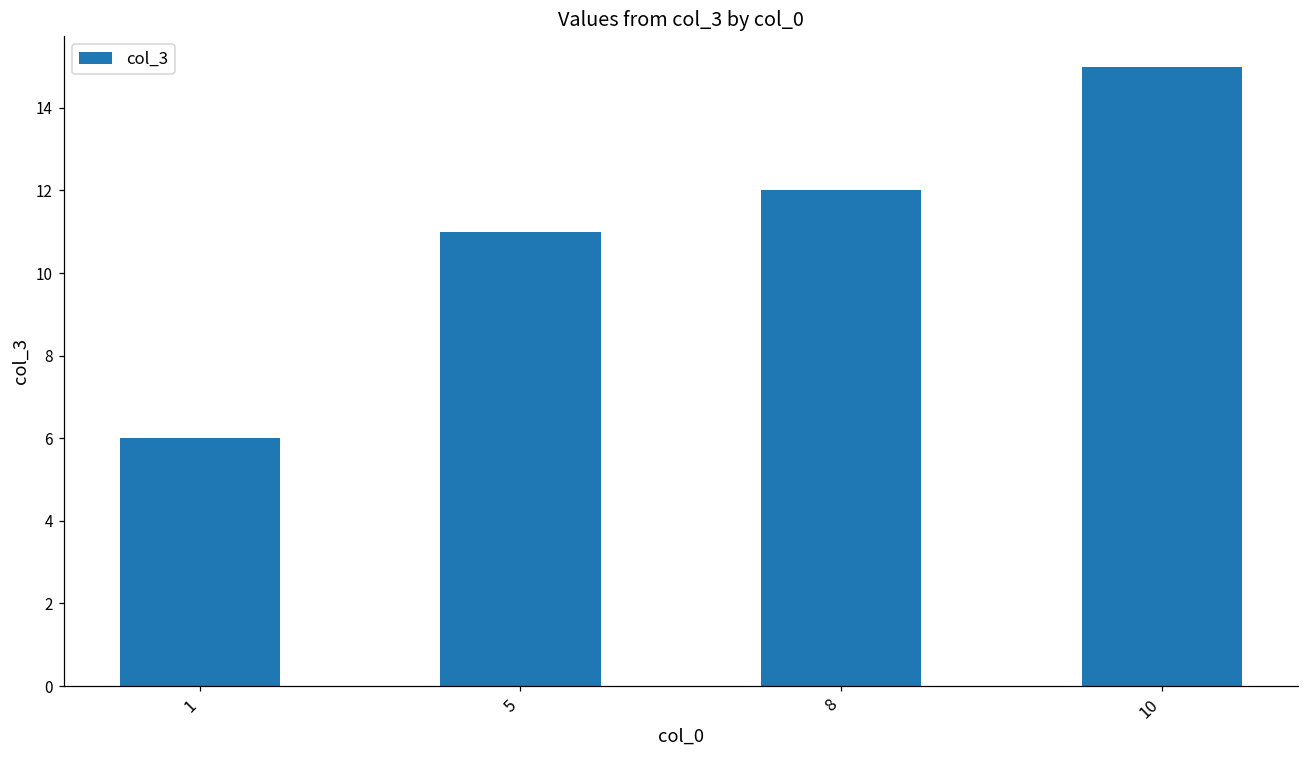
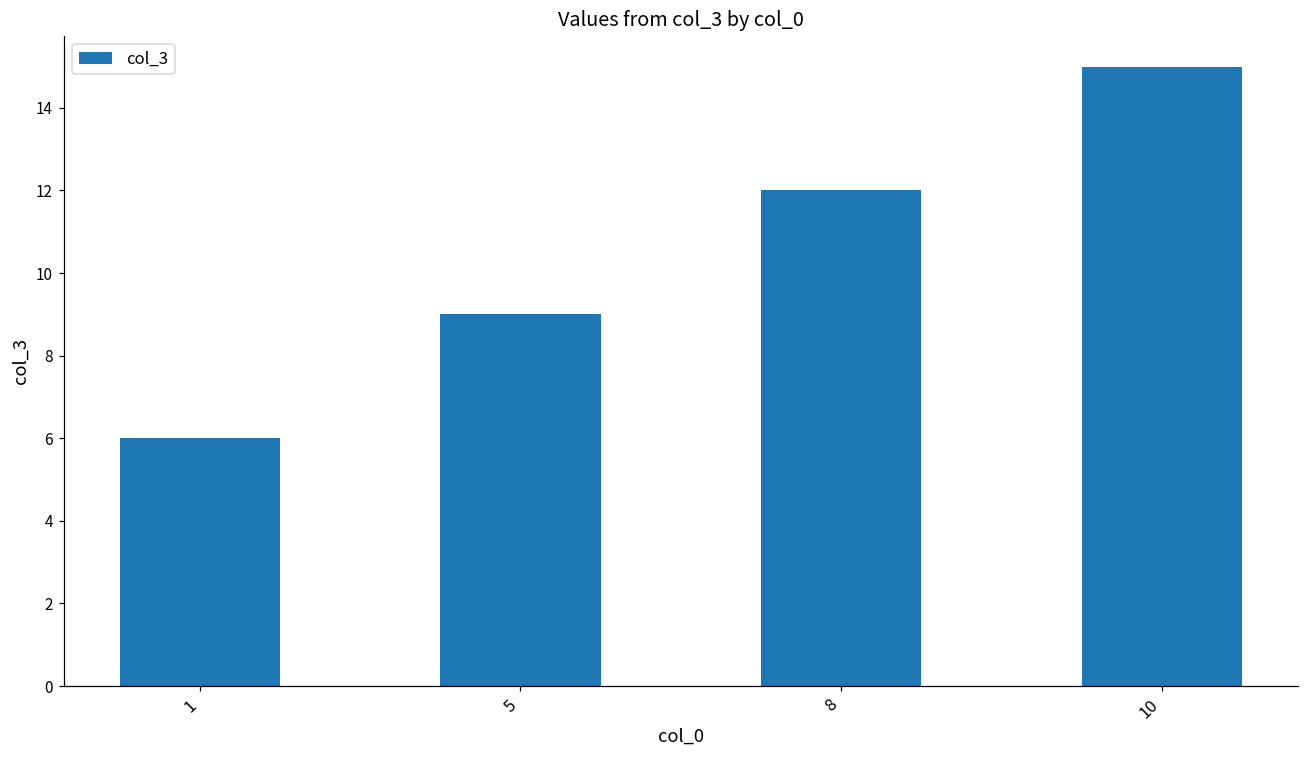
5: 11 -> 9
